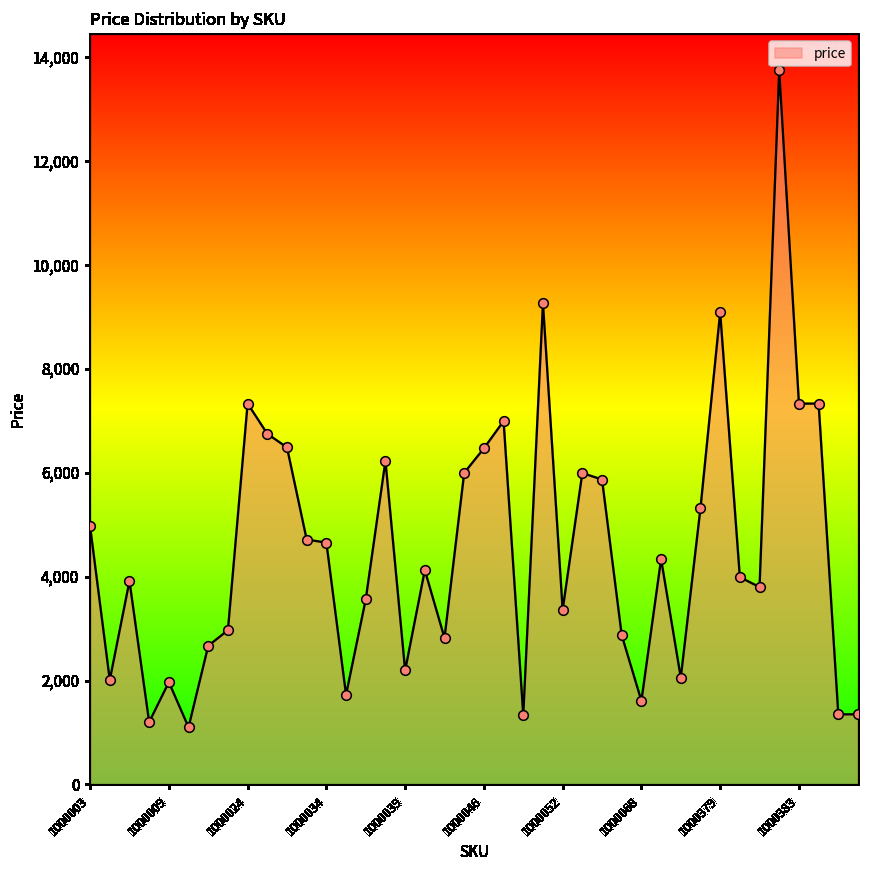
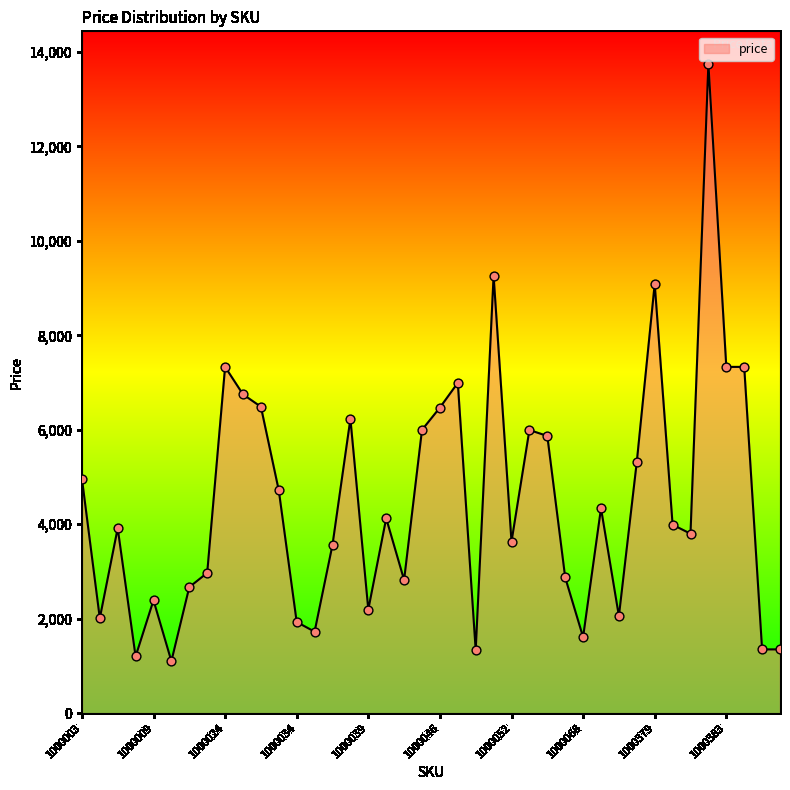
1000009: 2,000 -> 2,400
1000034: 4,700 -> 1,900
1000052: 3,400 -> 3,600
